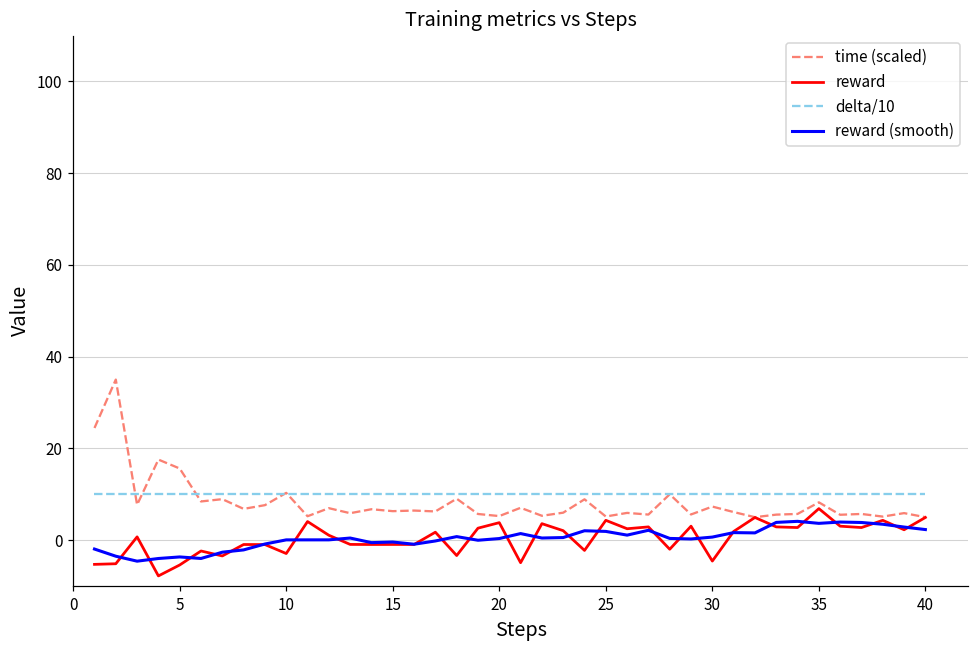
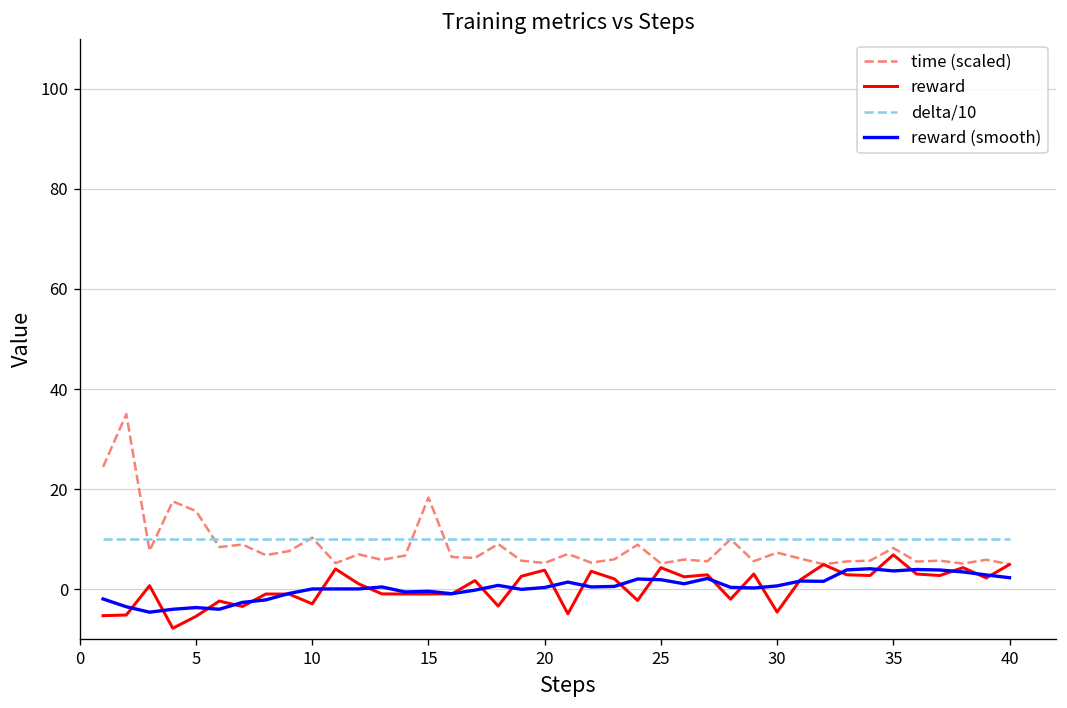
time (scaled), 15: 6 -> 18
